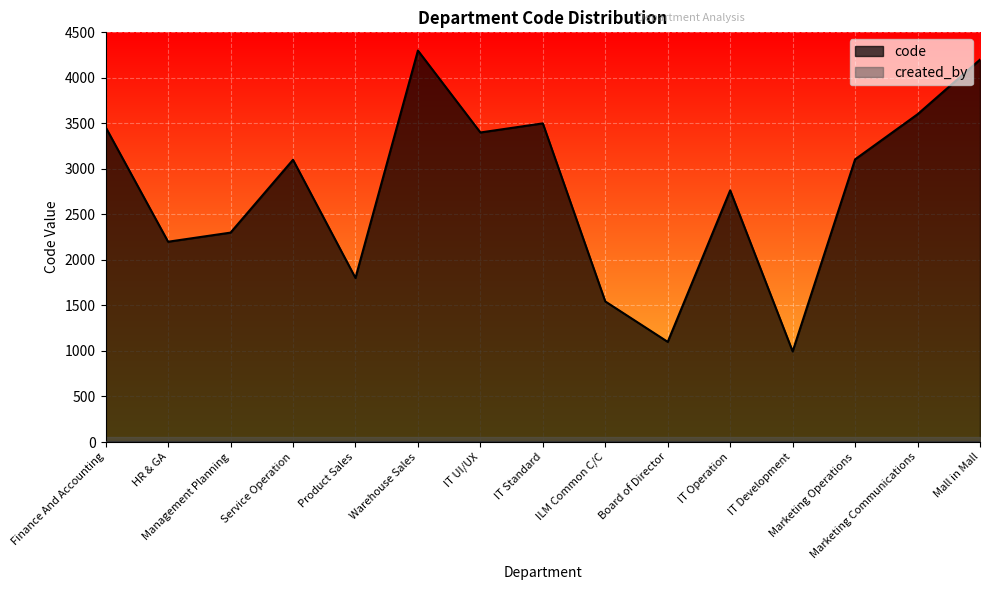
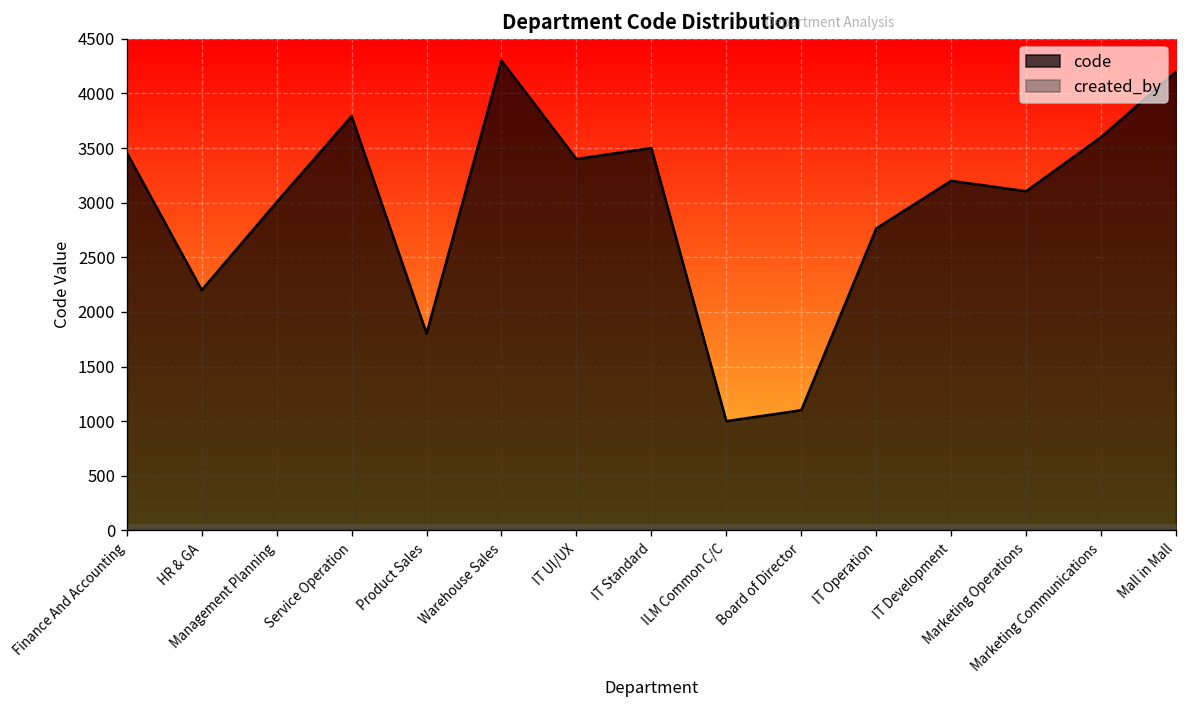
code, Management Planning: 2300 -> 3000
code, Service Operation: 3100 -> 3800
code, ILM Common C/C: 1500 -> 1000
code, IT Development: 1000 -> 3200
